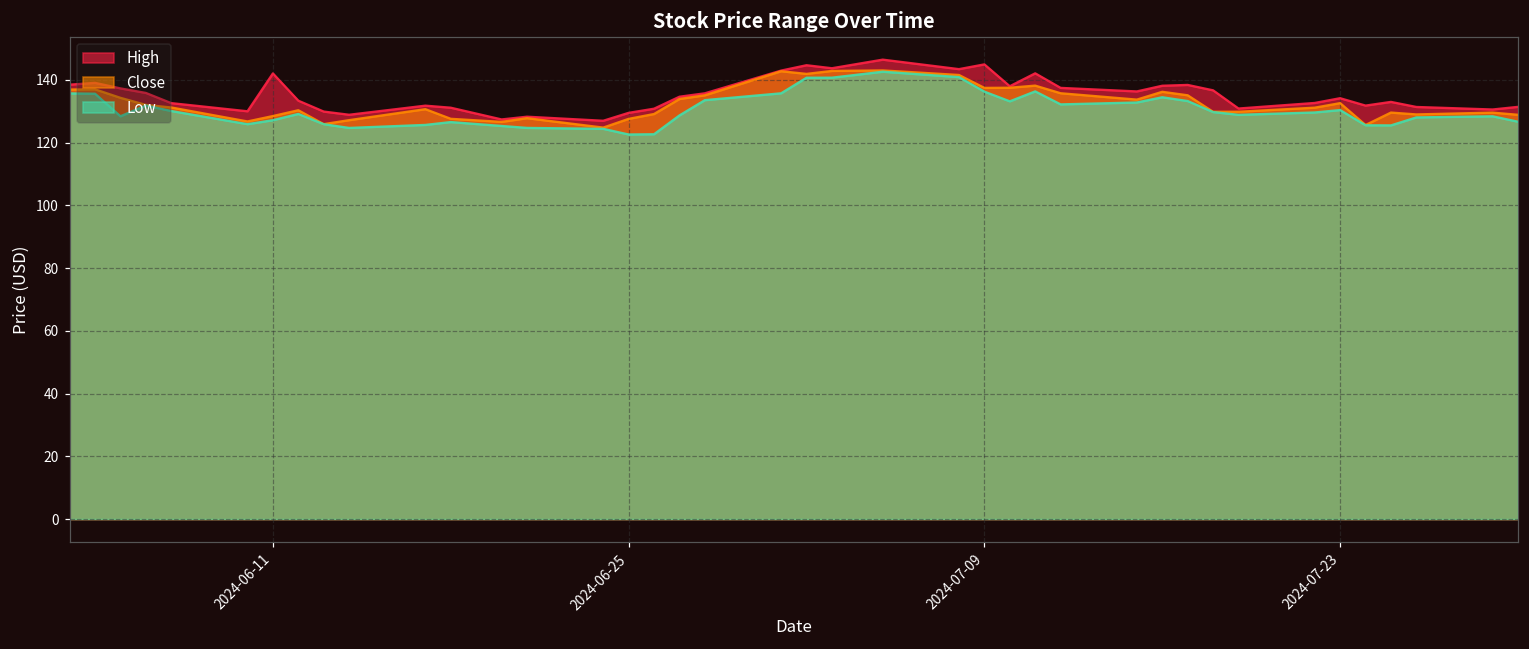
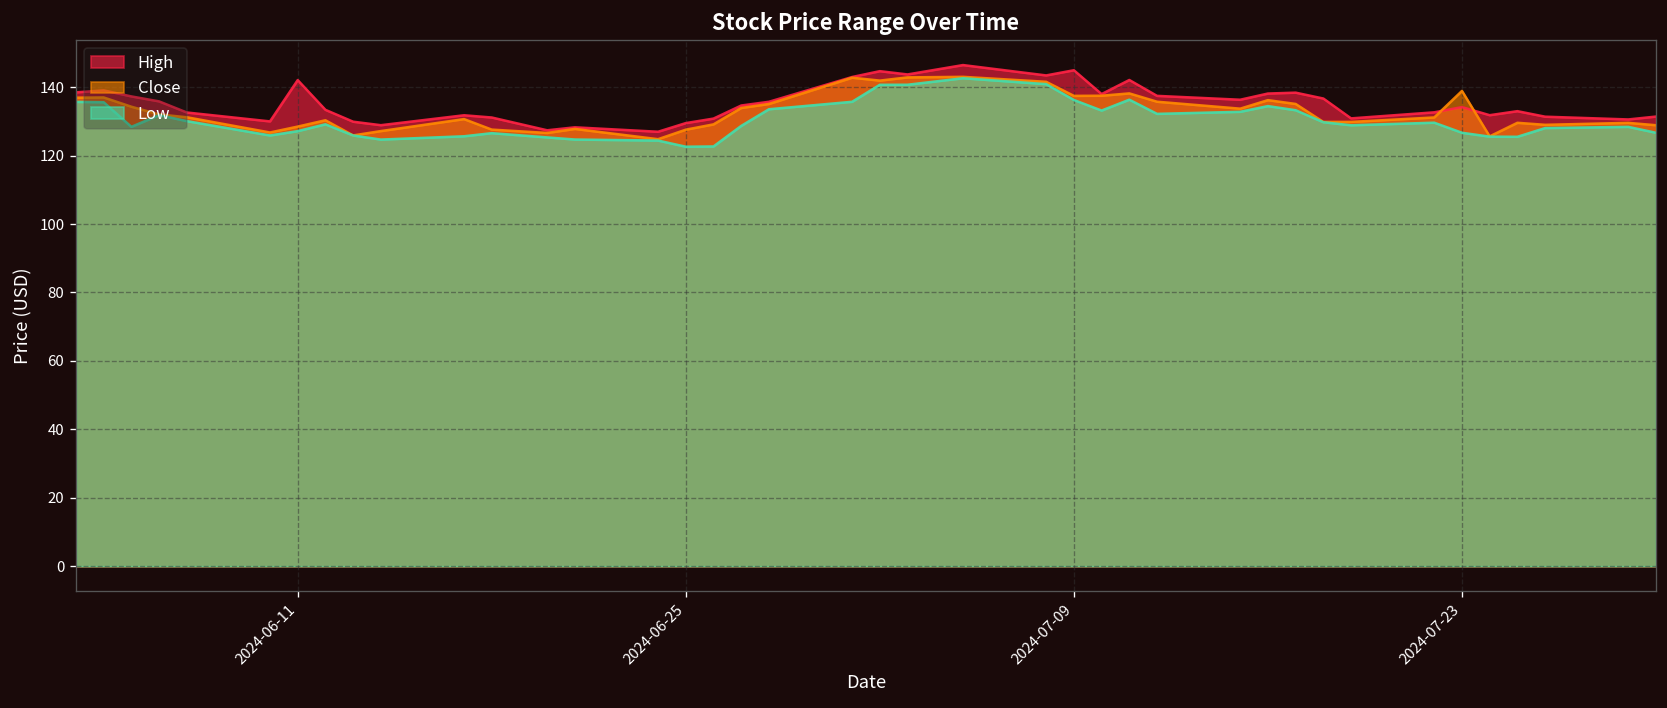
Close, 2024-07-23: 133 -> 139
Low, 2024-07-23: 130 -> 127
